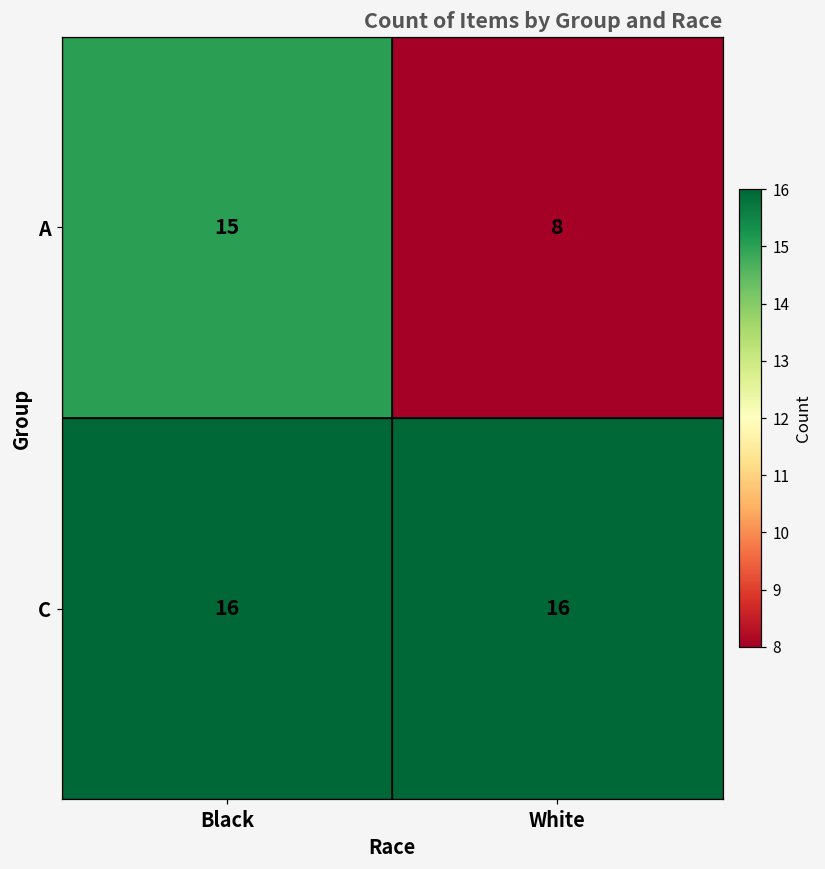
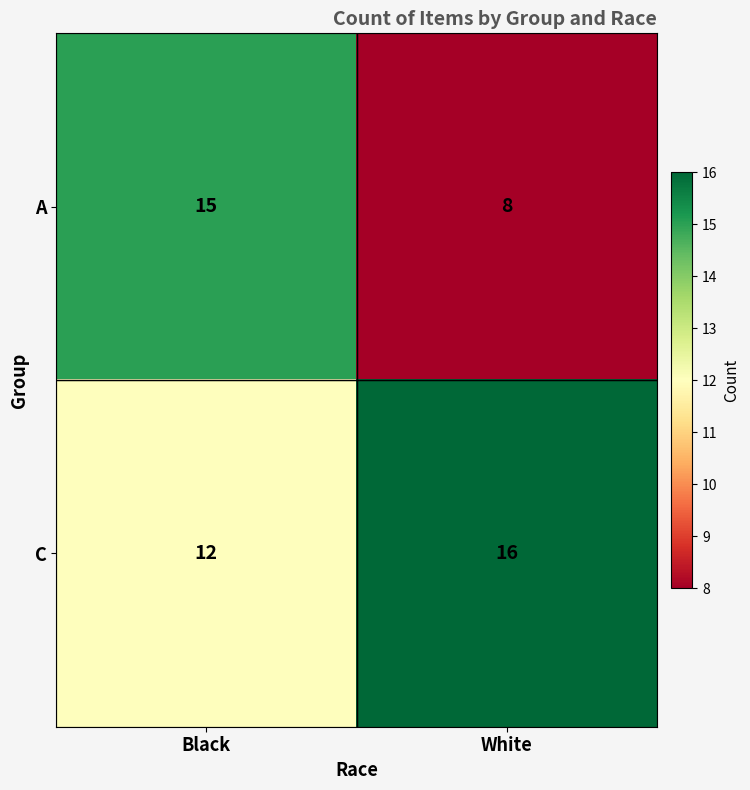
C, Black: 16 -> 12
